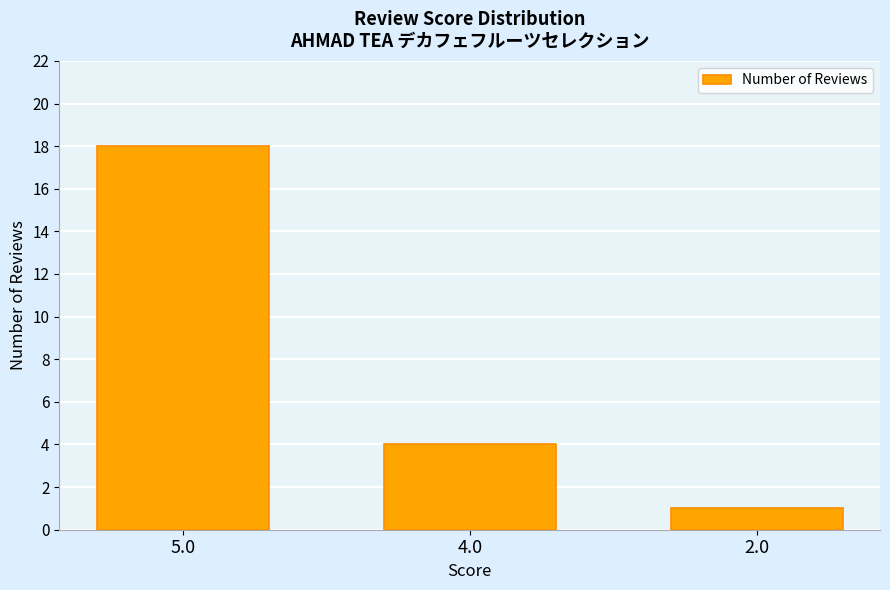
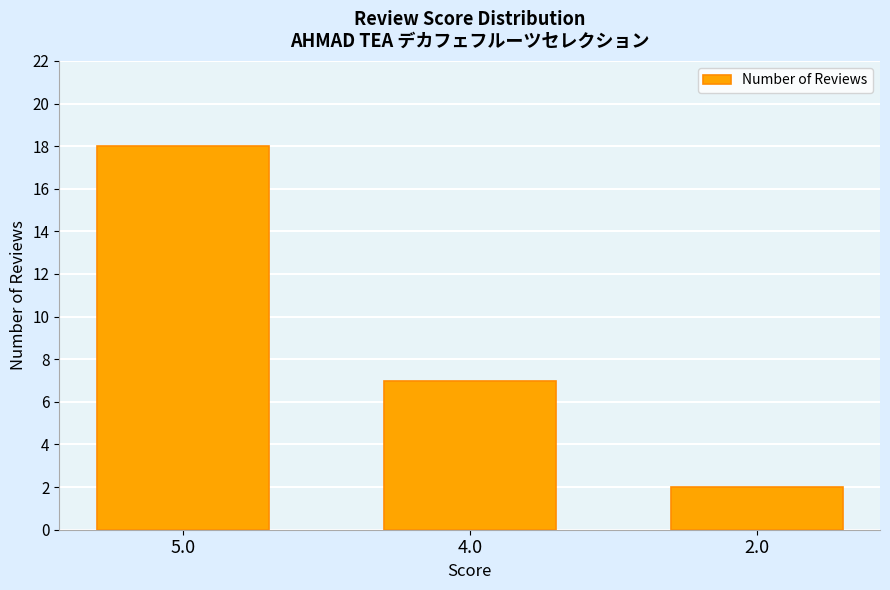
4.0: 4 -> 7
2.0: 1 -> 2
